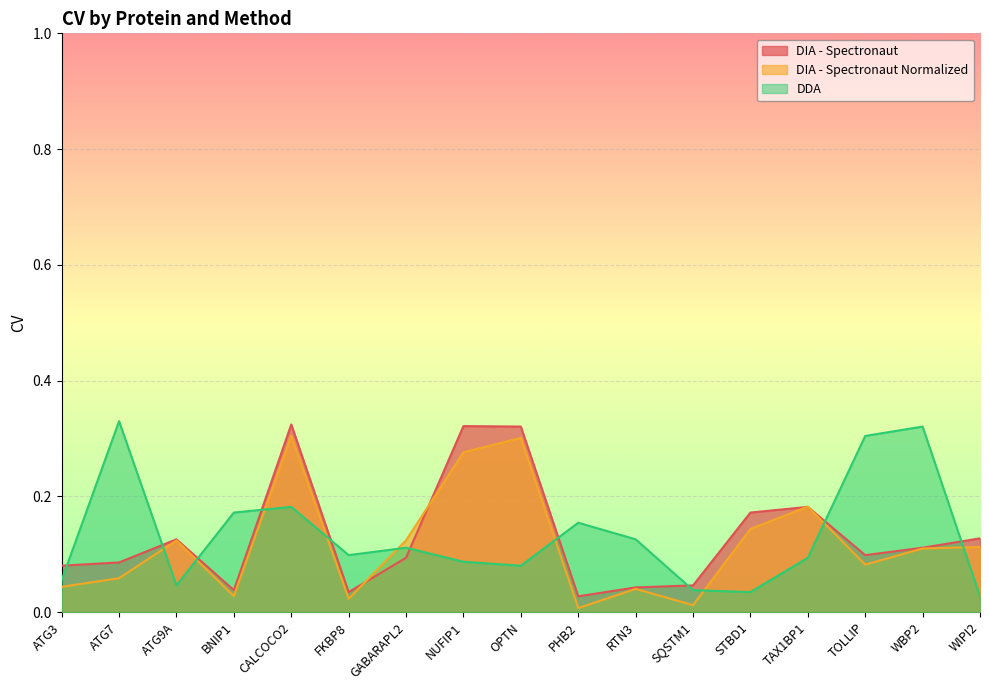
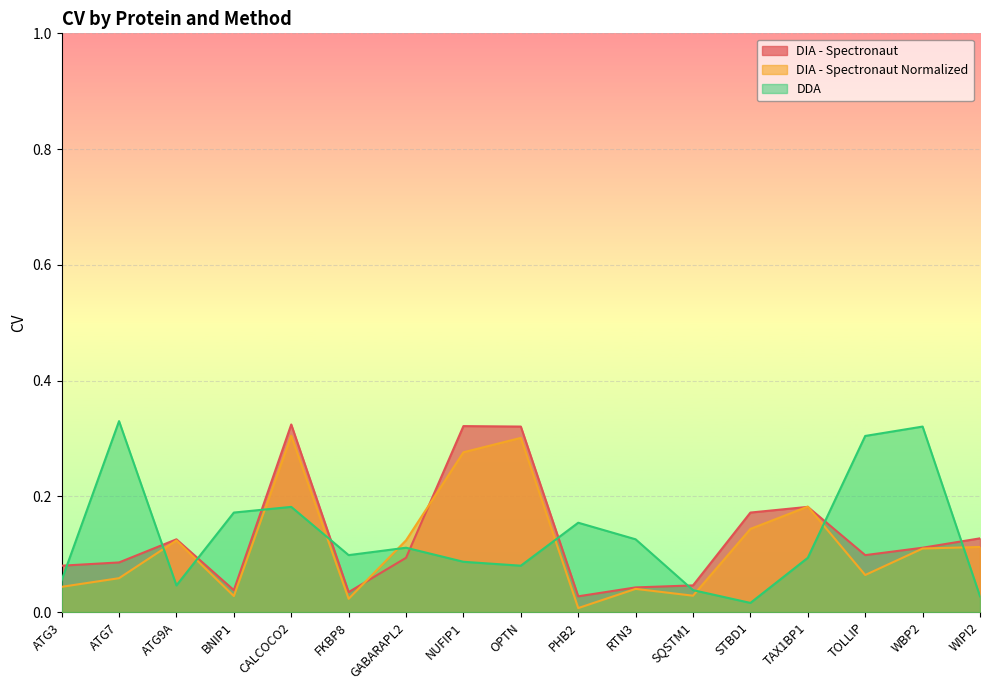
DIA - Spectronaut Normalized, SQSTM1: 0.01 -> 0.03
DDA, STBD1: 0.03 -> 0.02
DIA - Spectronaut Normalized, TOLLIP: 0.08 -> 0.06
